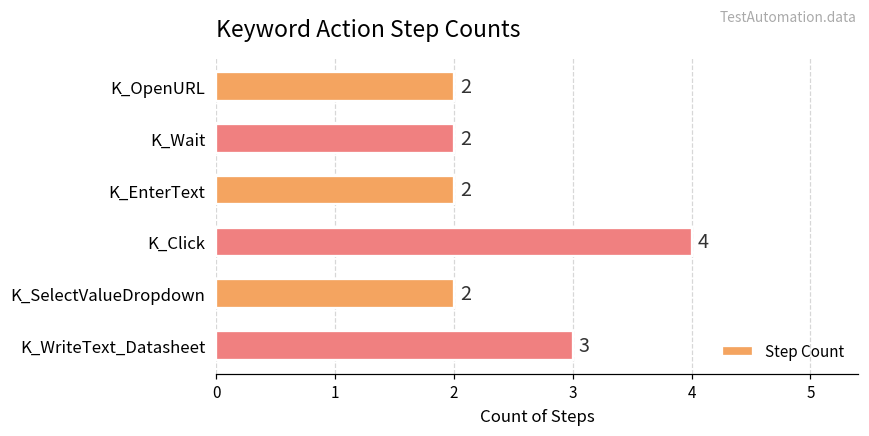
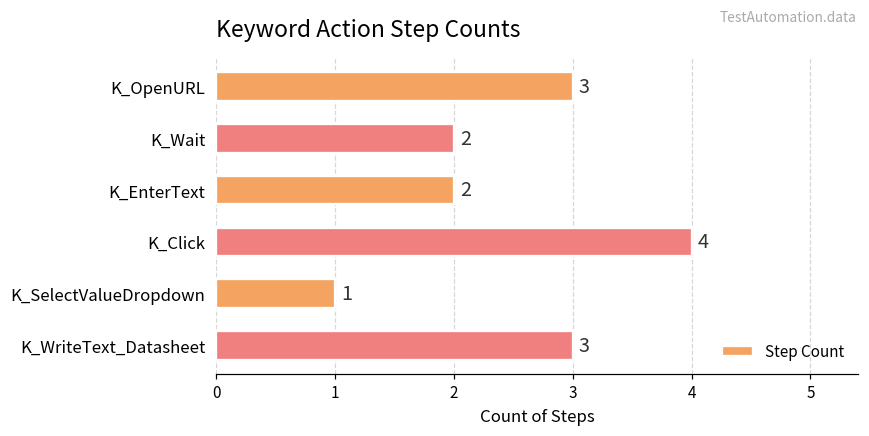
K_OpenURL: 2 -> 3
K_SelectValueDropdown: 2 -> 1
